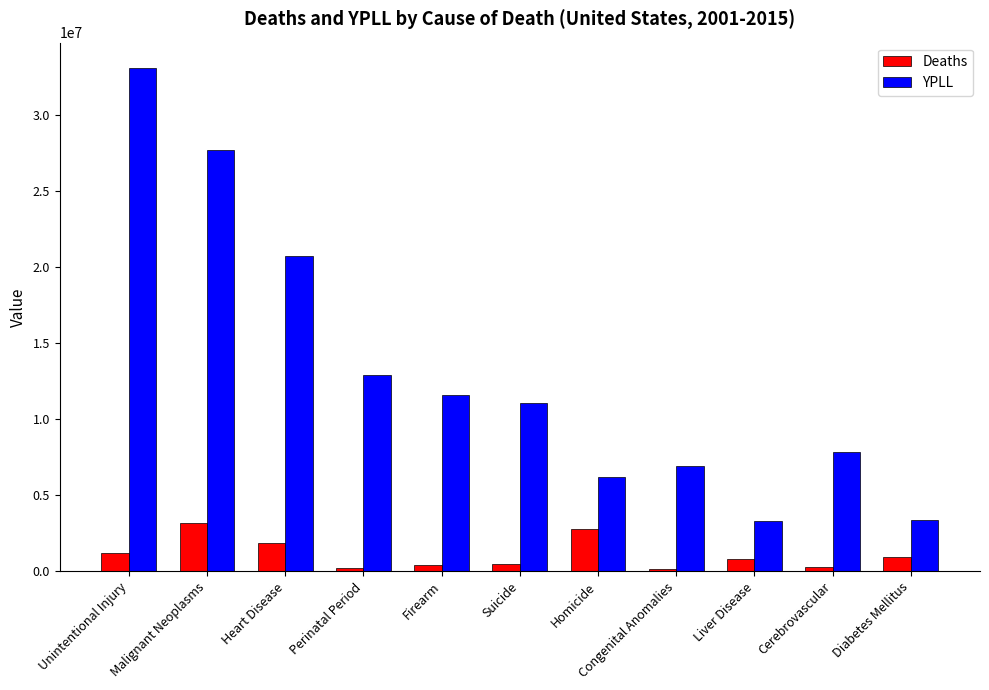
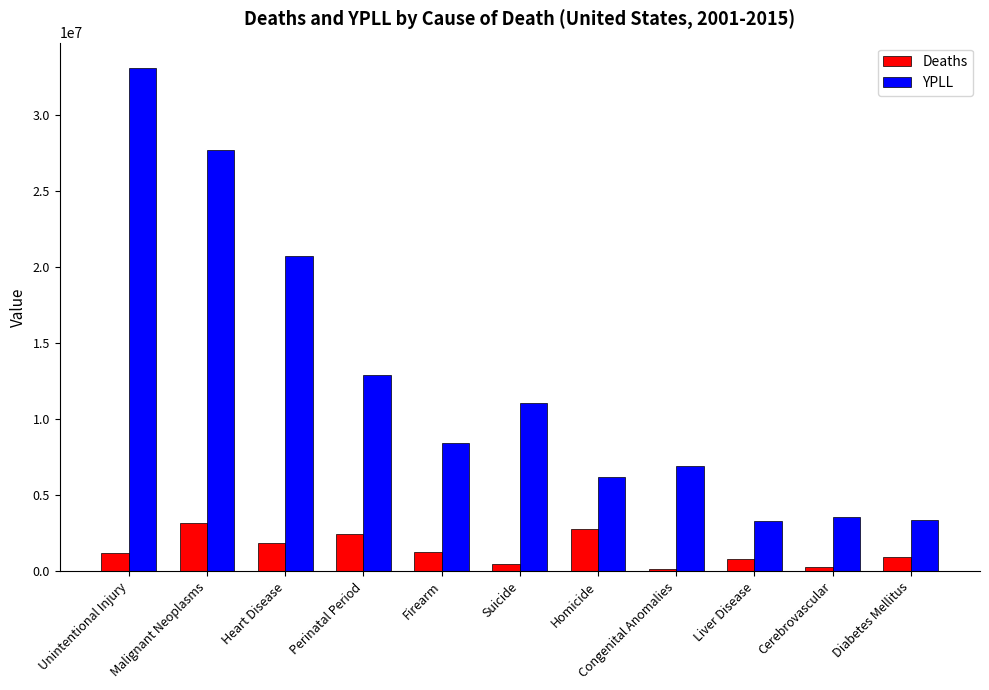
Deaths, Perinatal Period: 200000 -> 2400000
Deaths, Firearm: 400000 -> 1300000
YPLL, Firearm: 11600000 -> 8500000
YPLL, Cerebrovascular: 7800000 -> 3500000
